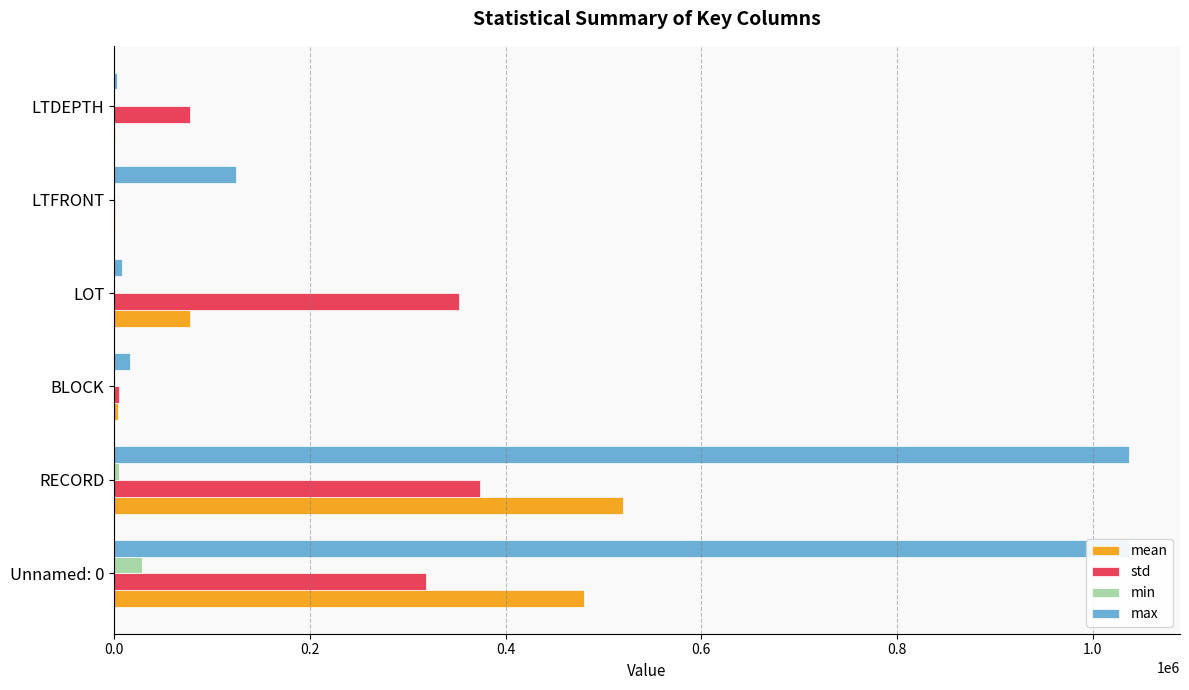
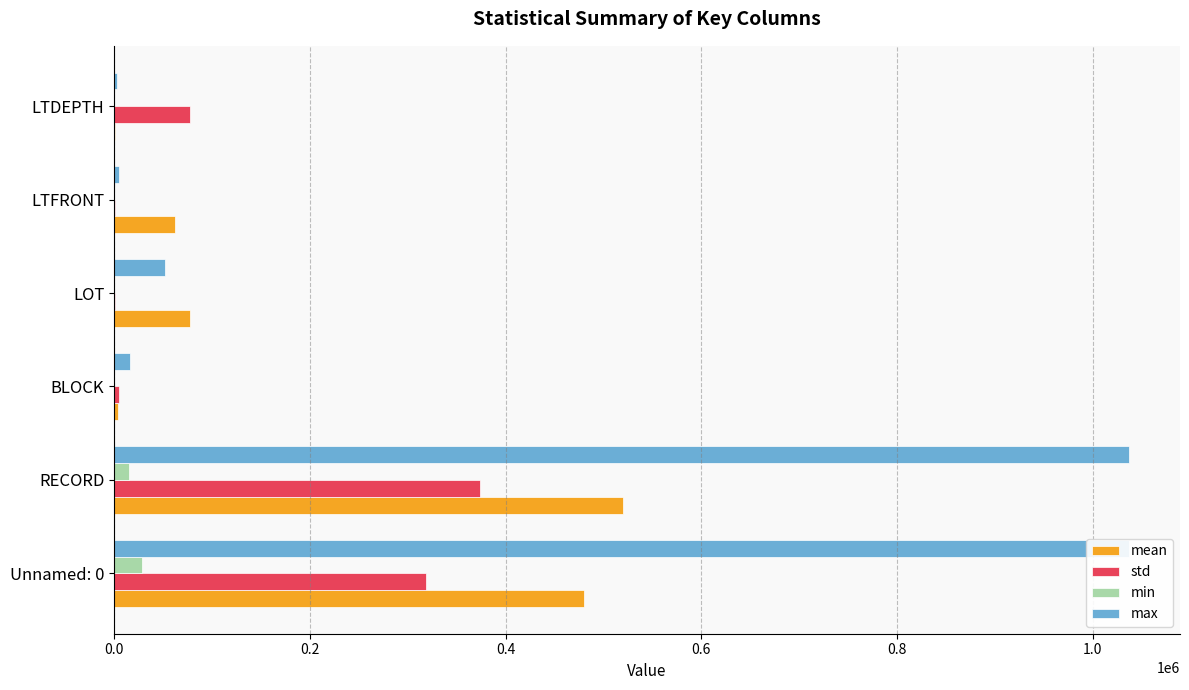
max, LTFRONT: 120000 -> 10000
mean, LTFRONT: 0 -> 60000
max, LOT: 10000 -> 50000
std, LOT: 350000 -> 0
min, RECORD: 0 -> 10000
